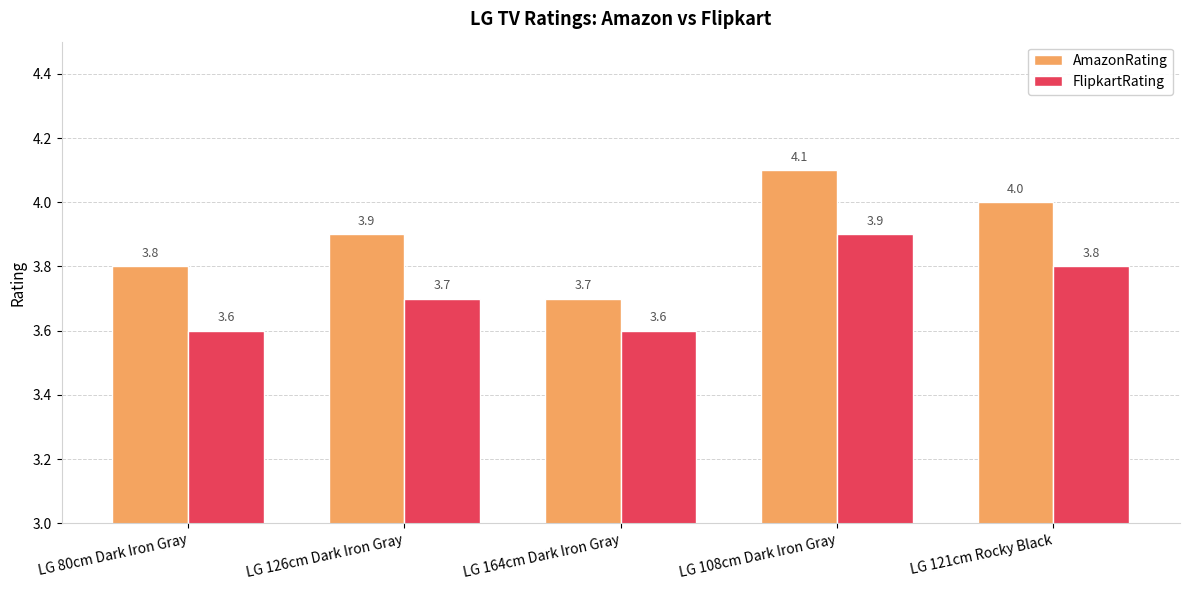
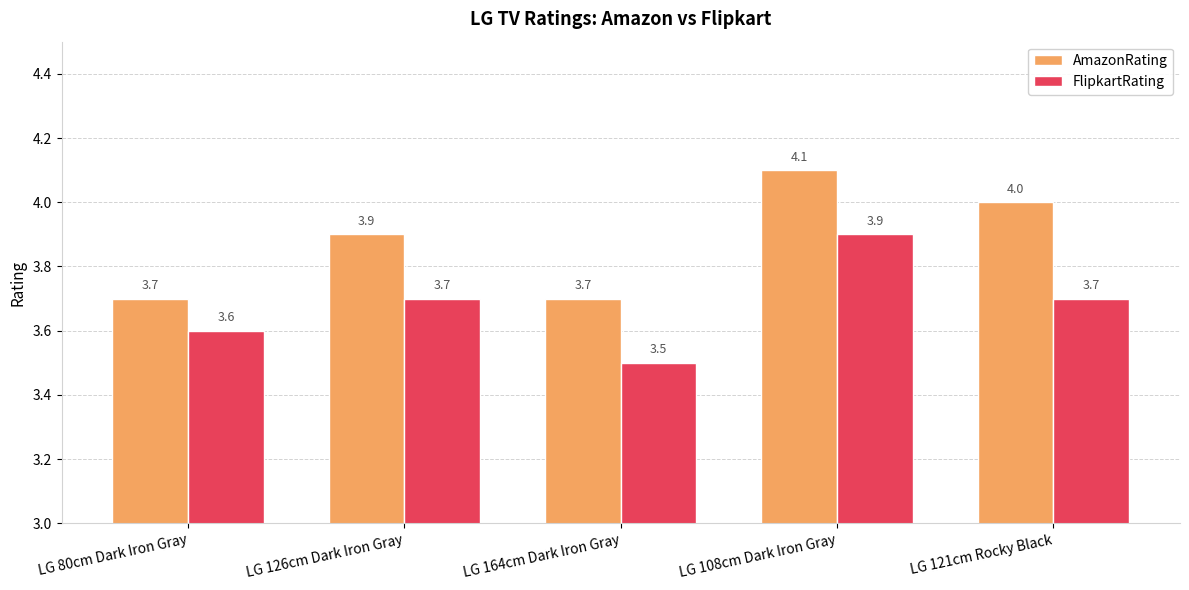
AmazonRating, LG 80cm Dark Iron Gray: 3.8 -> 3.7
FlipkartRating, LG 164cm Dark Iron Gray: 3.6 -> 3.5
FlipkartRating, LG 121cm Rocky Black: 3.8 -> 3.7
